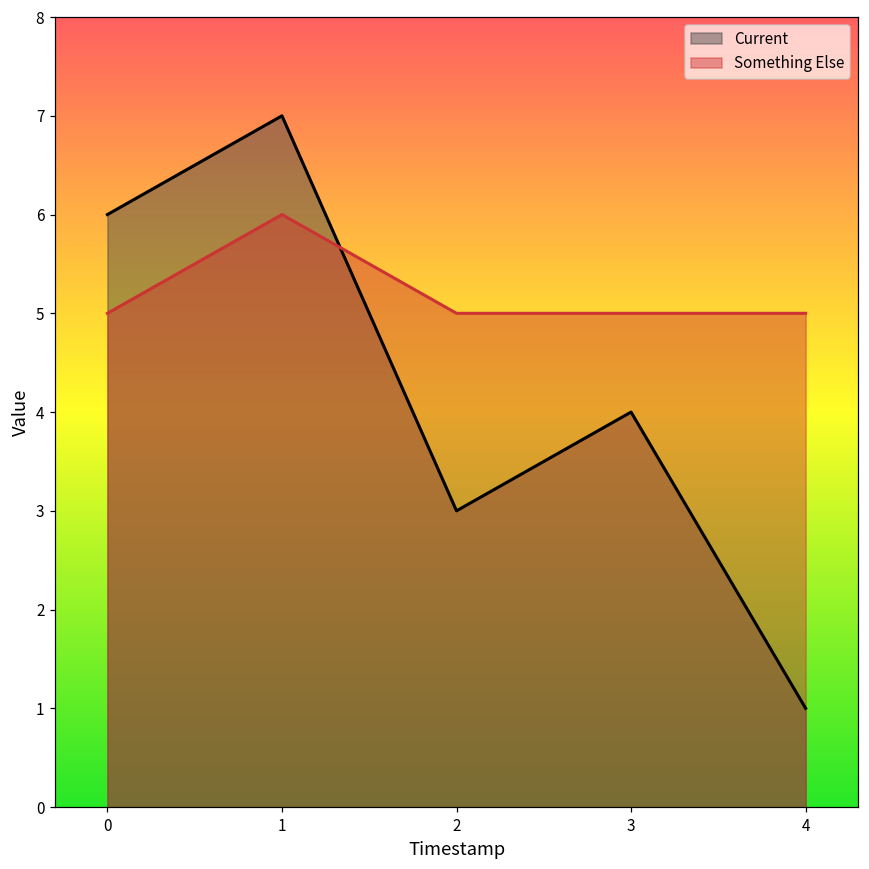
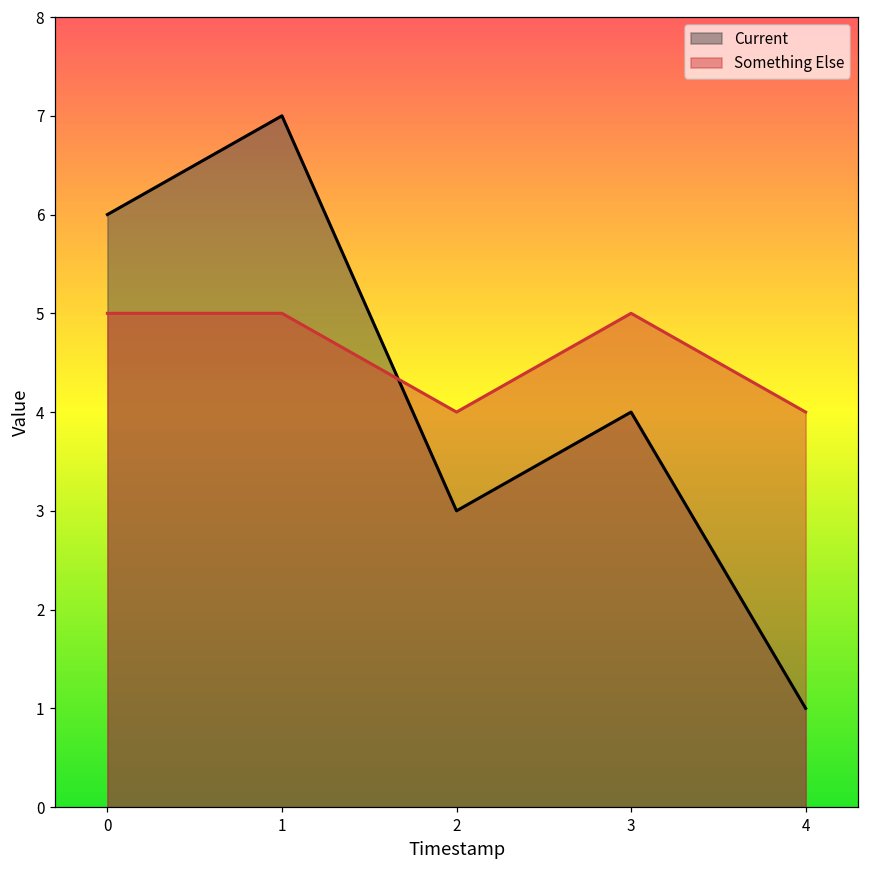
Something Else, 1: 6 -> 5
Something Else, 2: 5 -> 4
Something Else, 4: 5 -> 4
